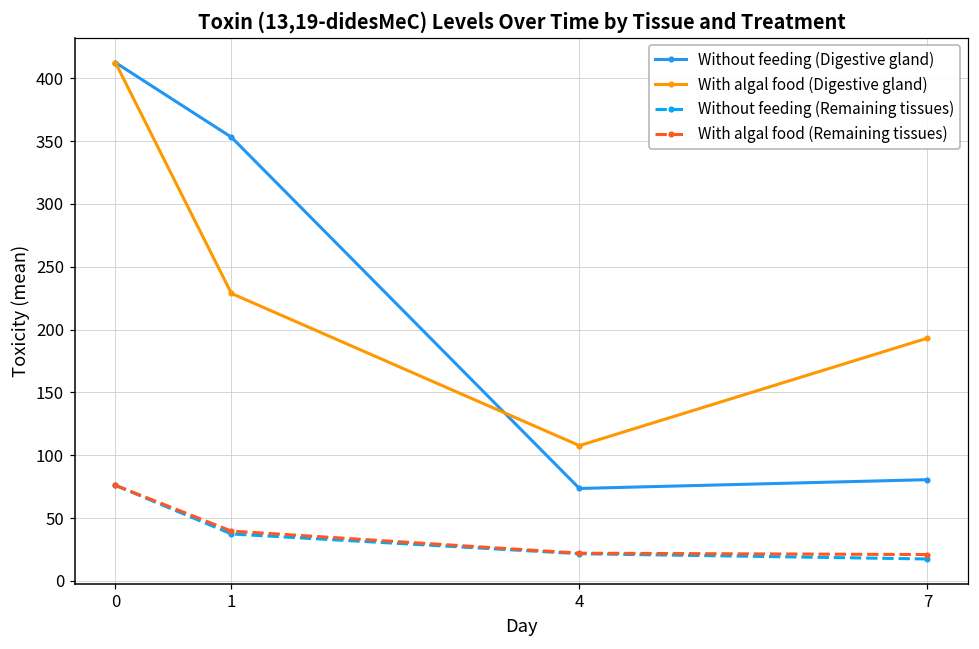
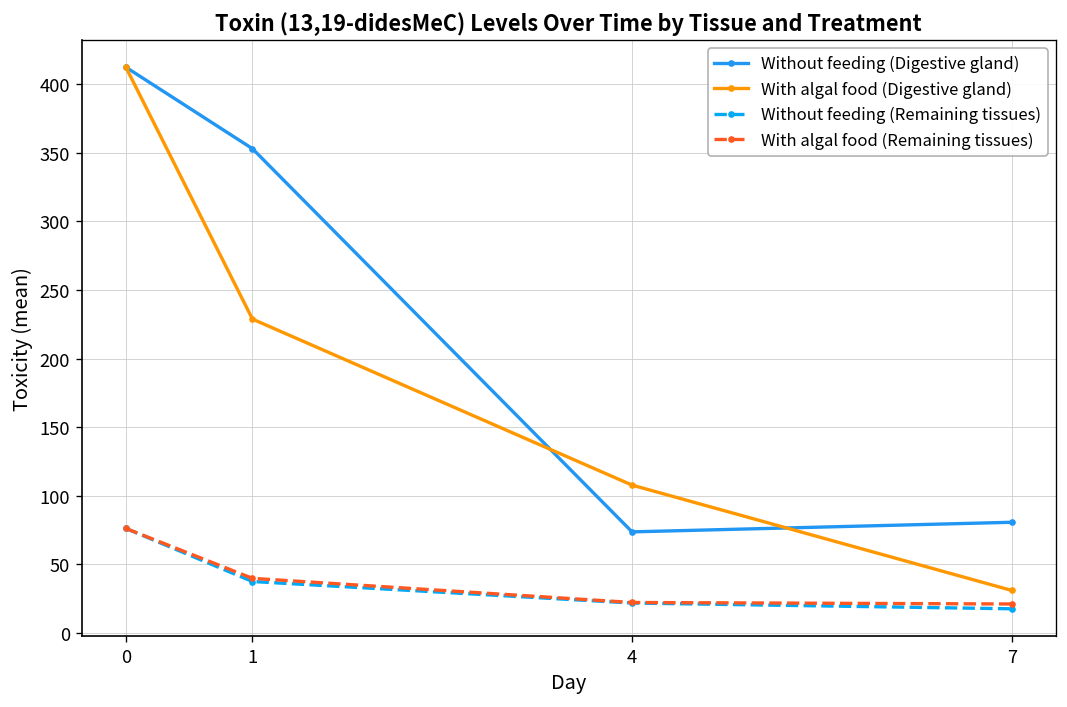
With algal food (Digestive gland), 7: 193 -> 31
